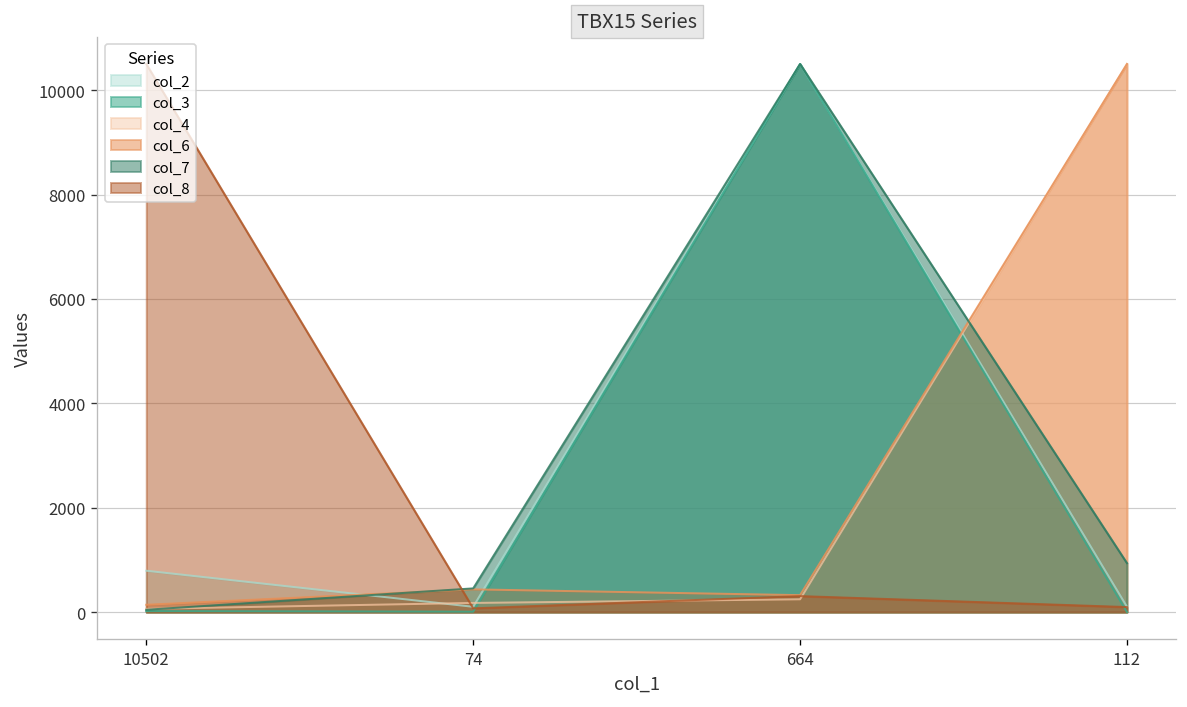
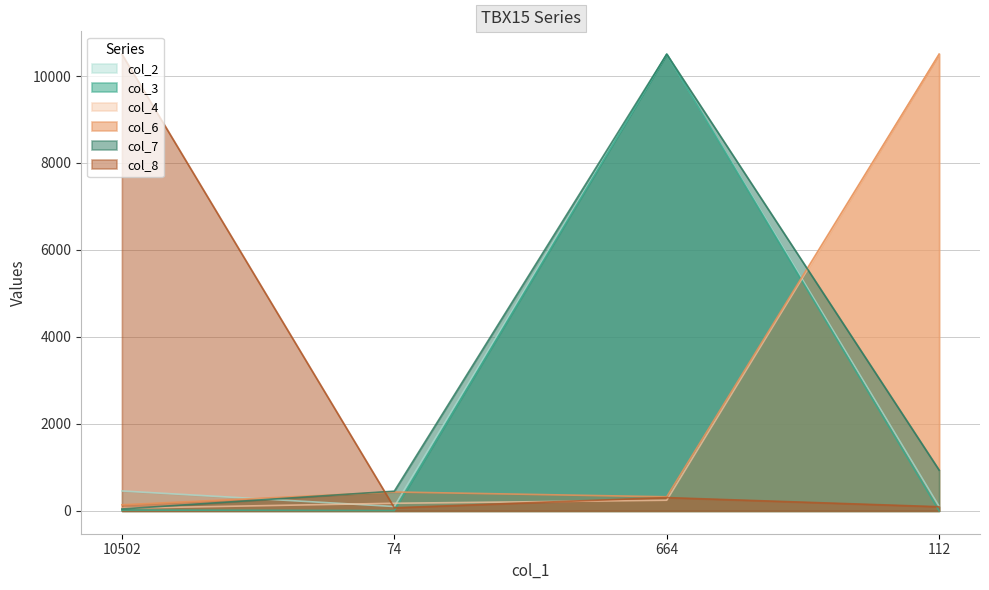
col_2, 10502: 800 -> 500
